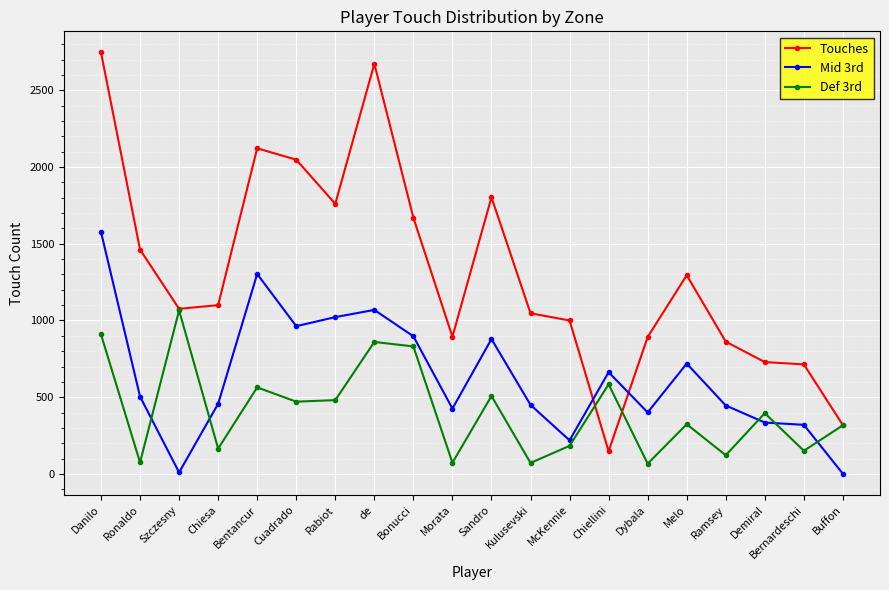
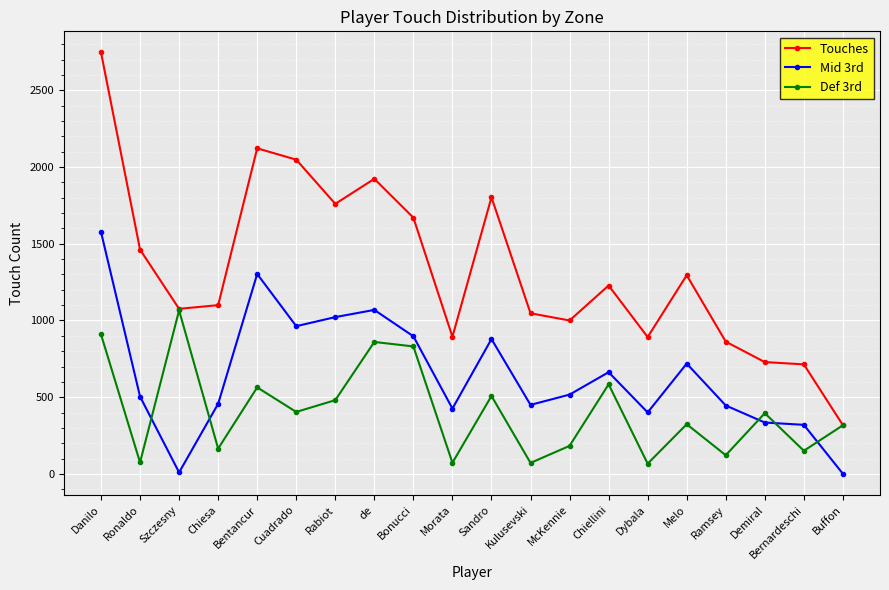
Def 3rd, Cuadrado: 470 -> 400
Touches, de: 2670 -> 1920
Mid 3rd, McKennie: 220 -> 520
Touches, Chiellini: 150 -> 1230
